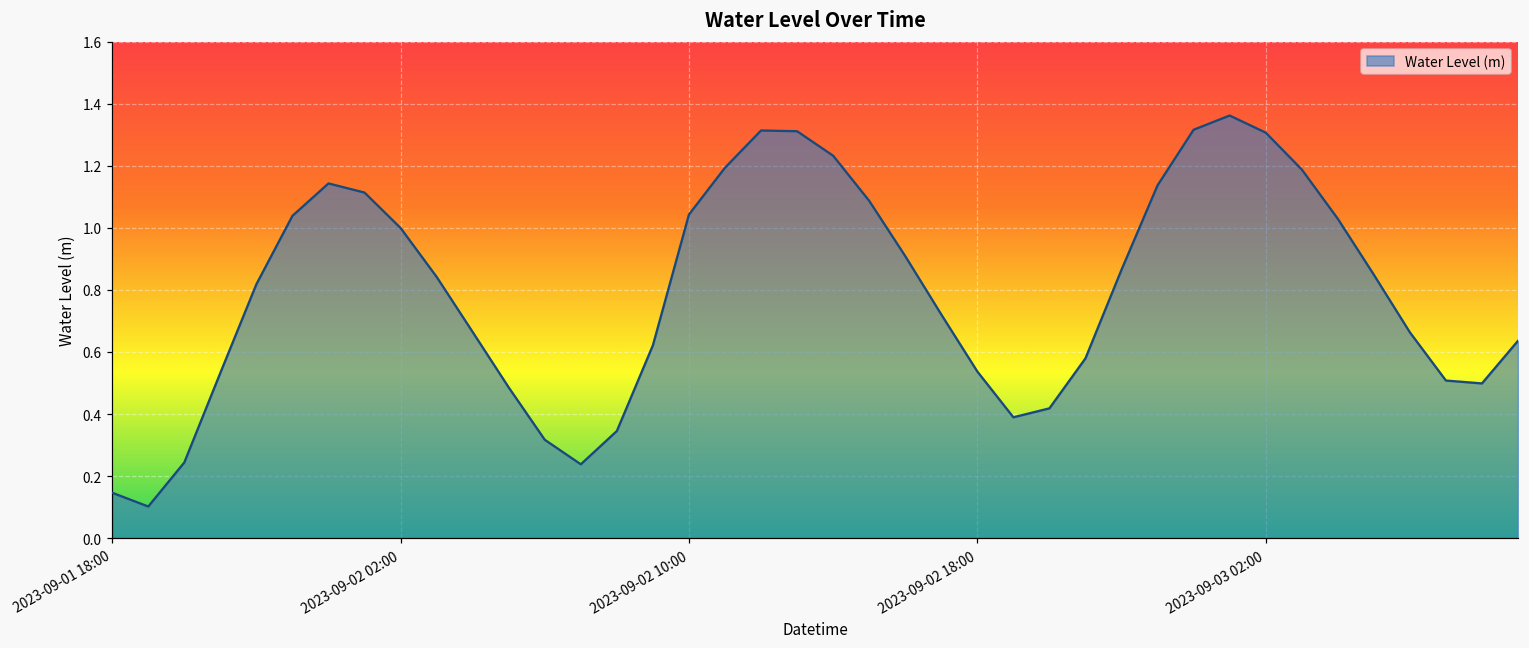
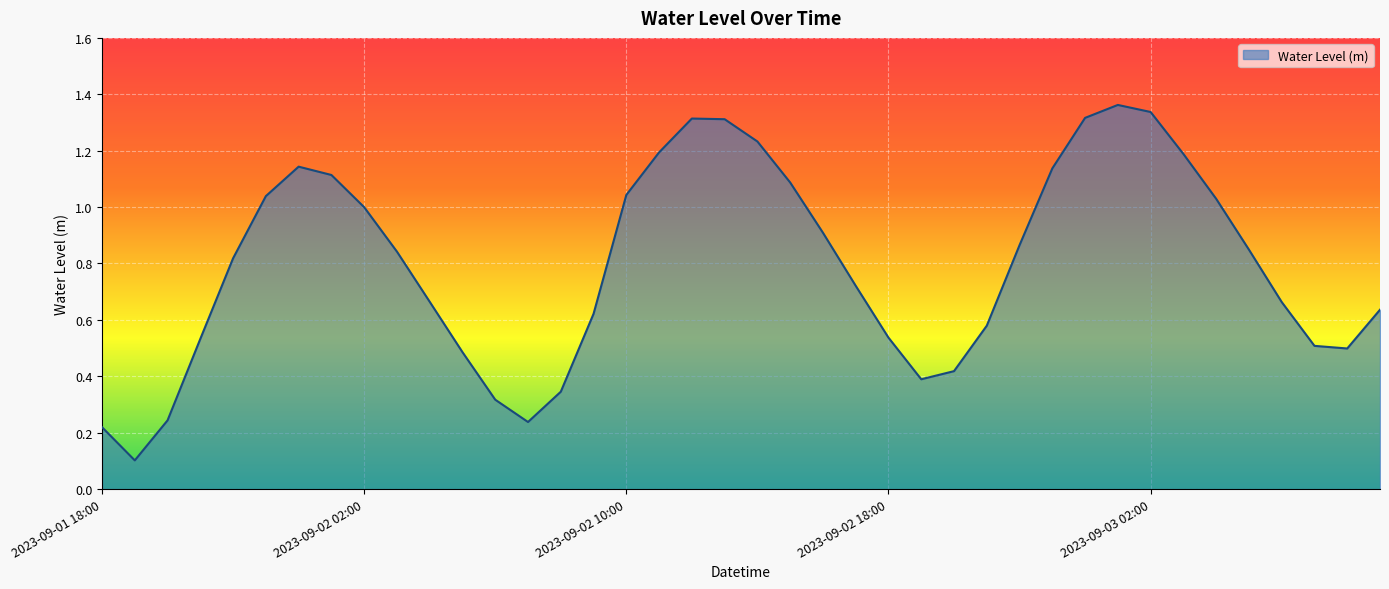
2023-09-01 18:00: 0.15 -> 0.22
2023-09-03 02:00: 1.31 -> 1.34
